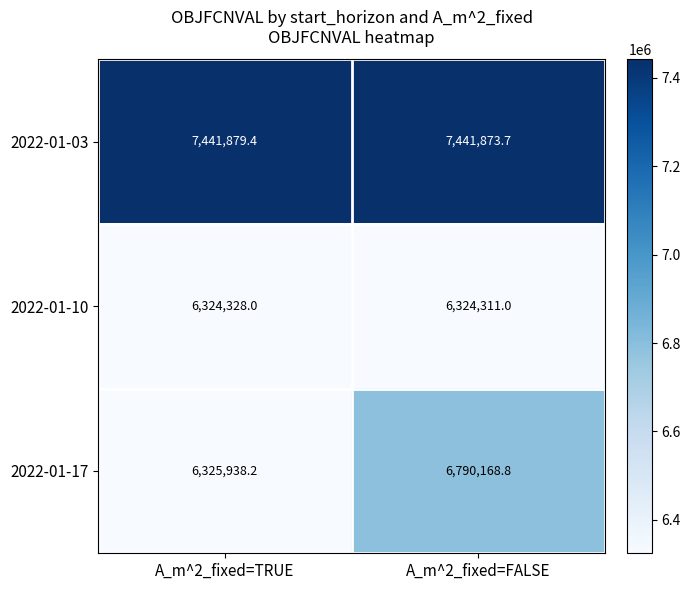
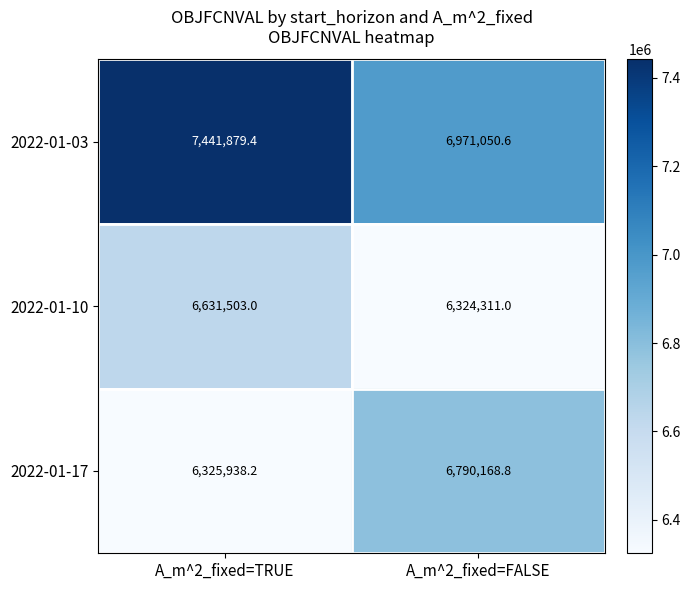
2022-01-03, A_m^2_fixed=FALSE: 7,441,873.7 -> 6,971,050.6
2022-01-10, A_m^2_fixed=TRUE: 6,324,328.0 -> 6,631,503.0
